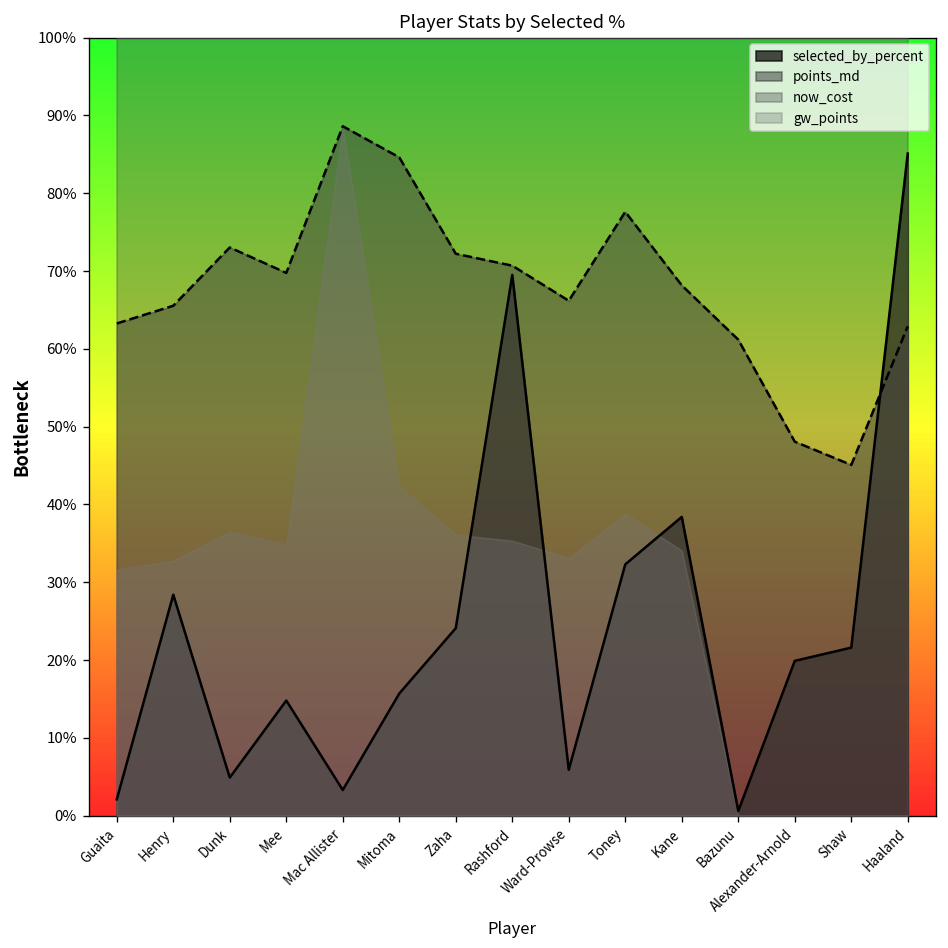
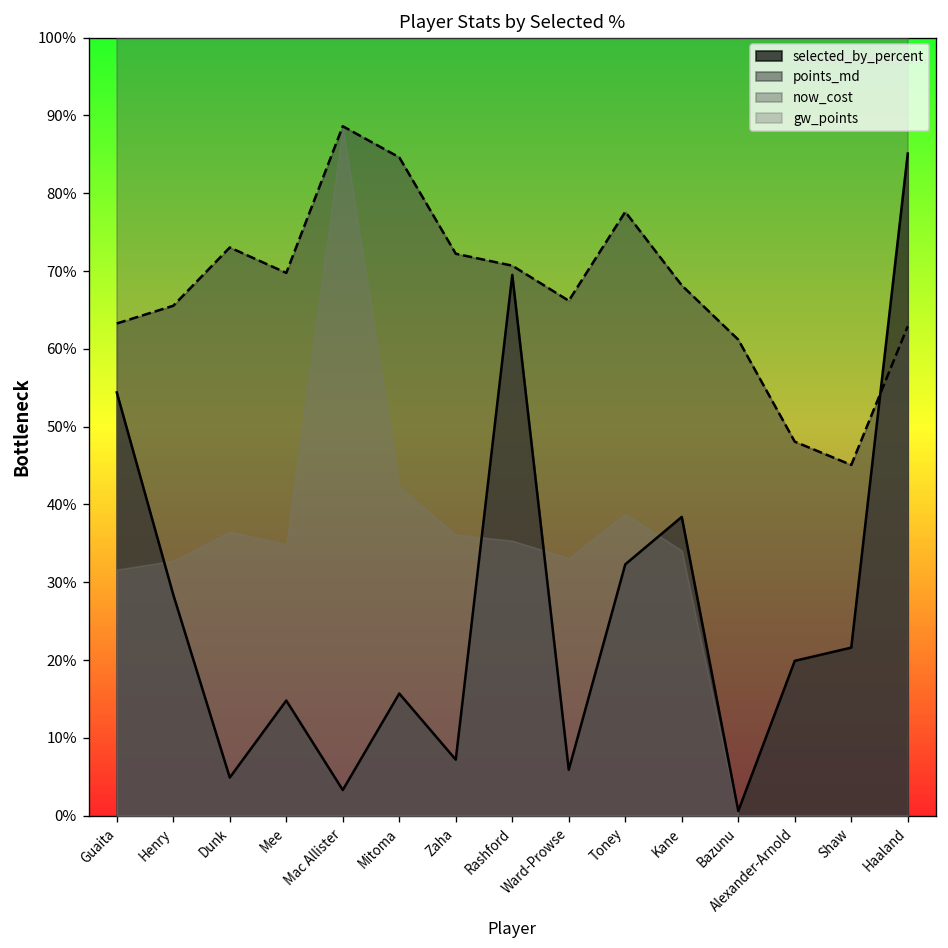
selected_by_percent, Guaita: 2% -> 54%
selected_by_percent, Zaha: 24% -> 7%
